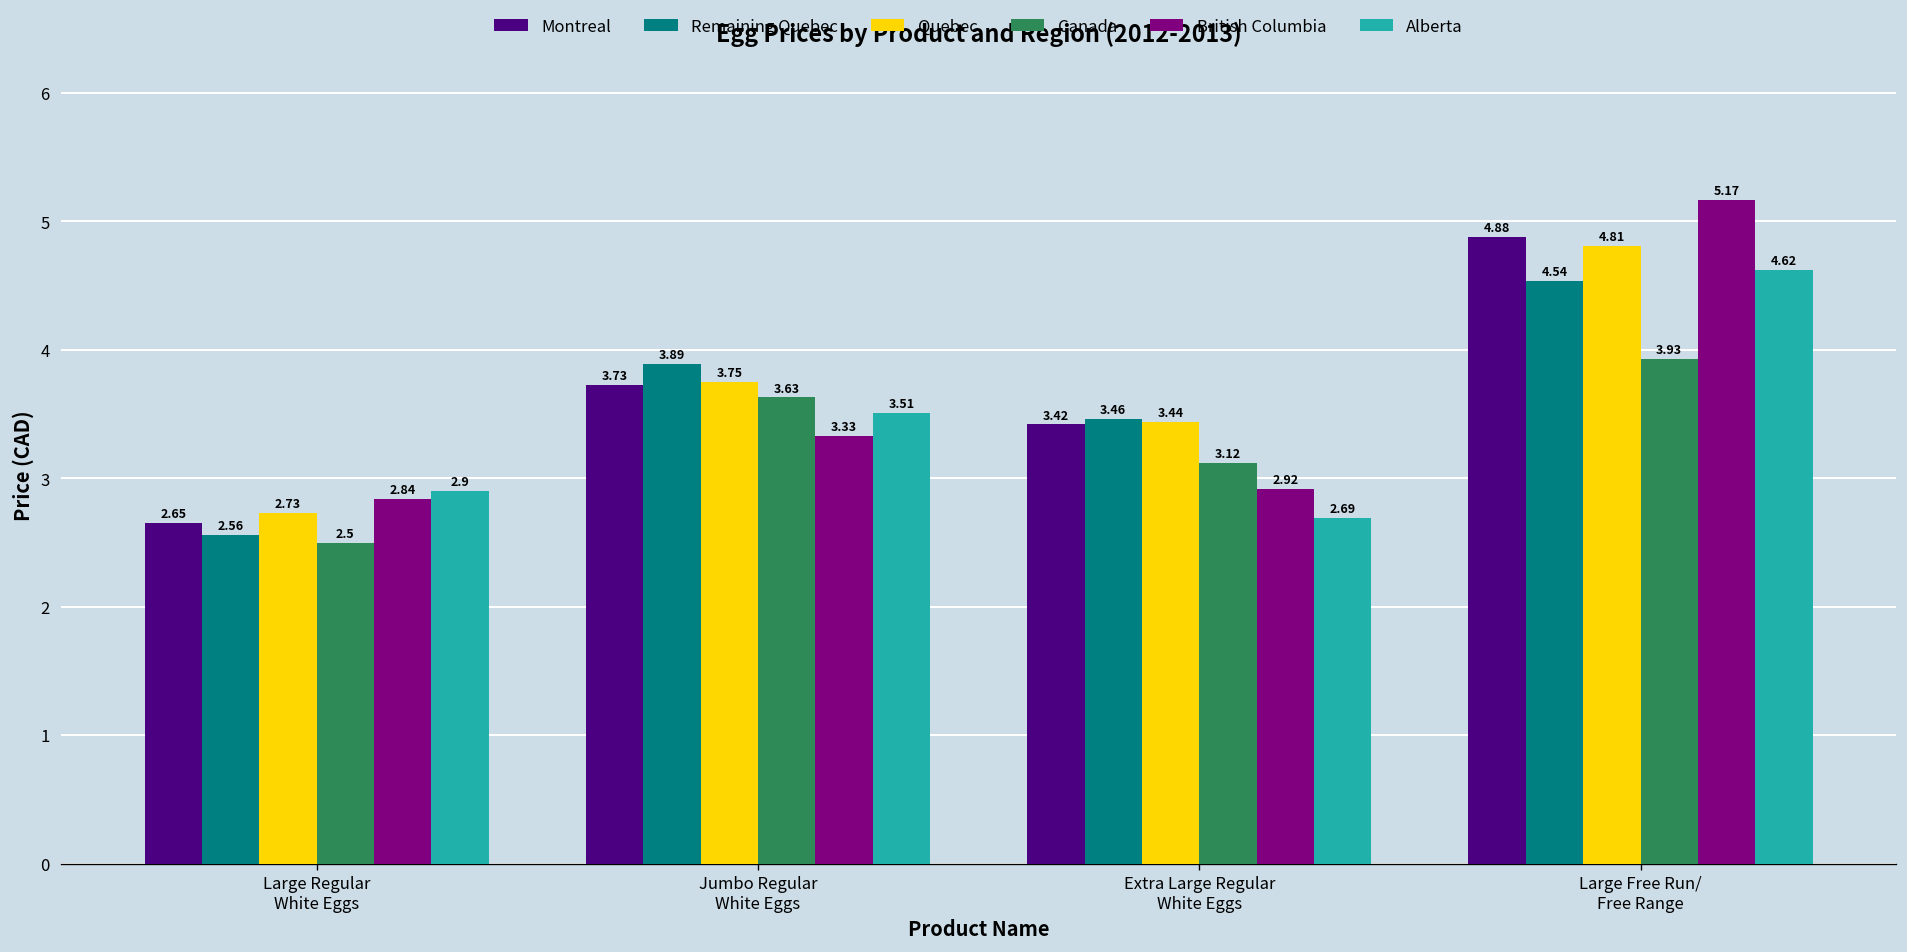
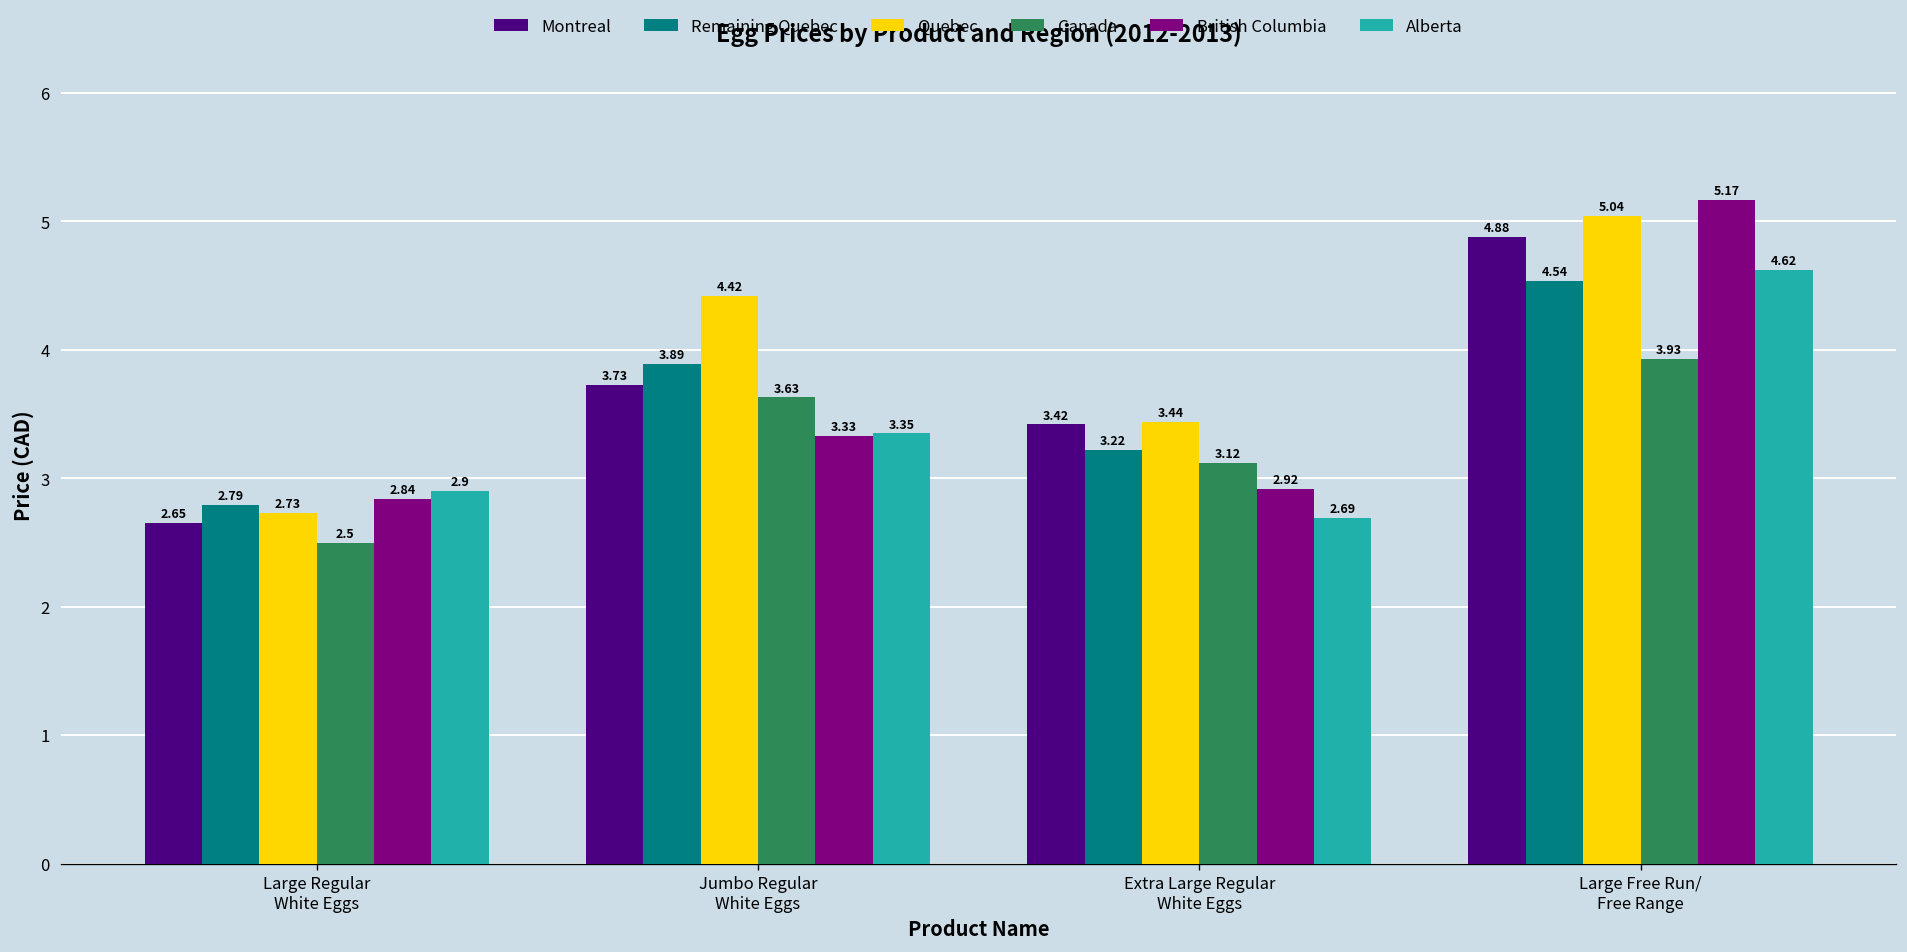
Remaining Quebec, Large Regular White Eggs: 2.56 -> 2.79
Quebec, Jumbo Regular White Eggs: 3.75 -> 4.42
Alberta, Jumbo Regular White Eggs: 3.51 -> 3.35
Remaining Quebec, Extra Large Regular White Eggs: 3.46 -> 3.22
Quebec, Large Free Run/ Free Range: 4.81 -> 5.04
